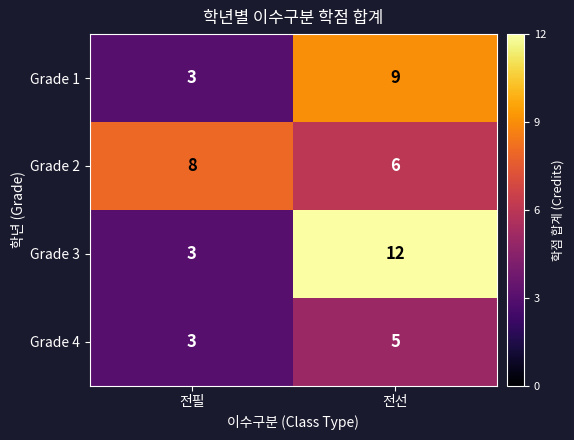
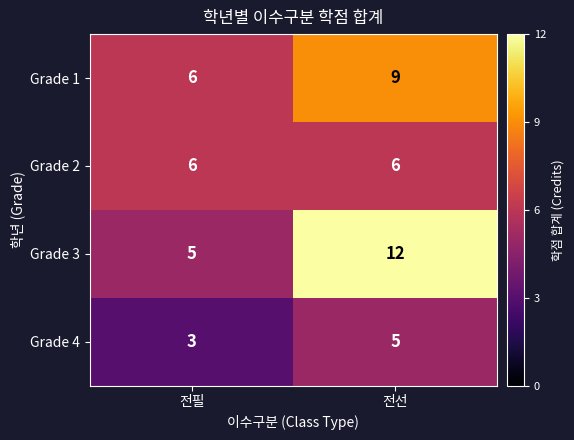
Grade 1, 전필: 3 -> 6
Grade 2, 전필: 8 -> 6
Grade 3, 전필: 3 -> 5
